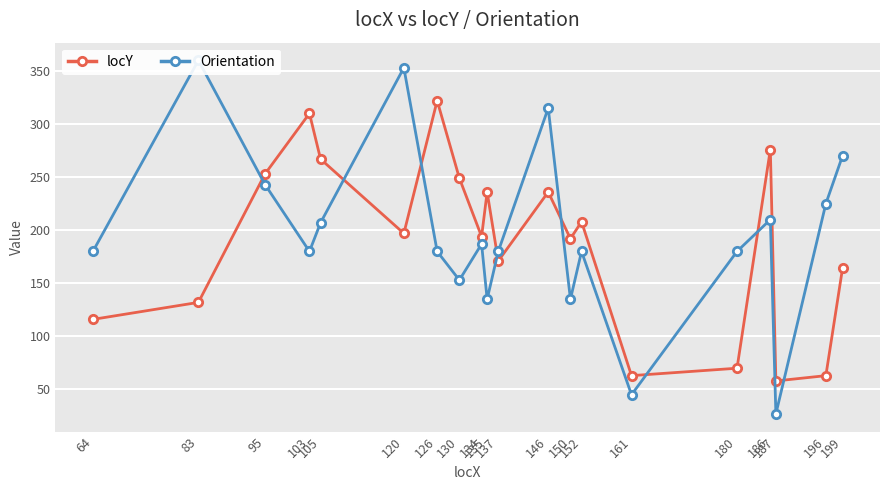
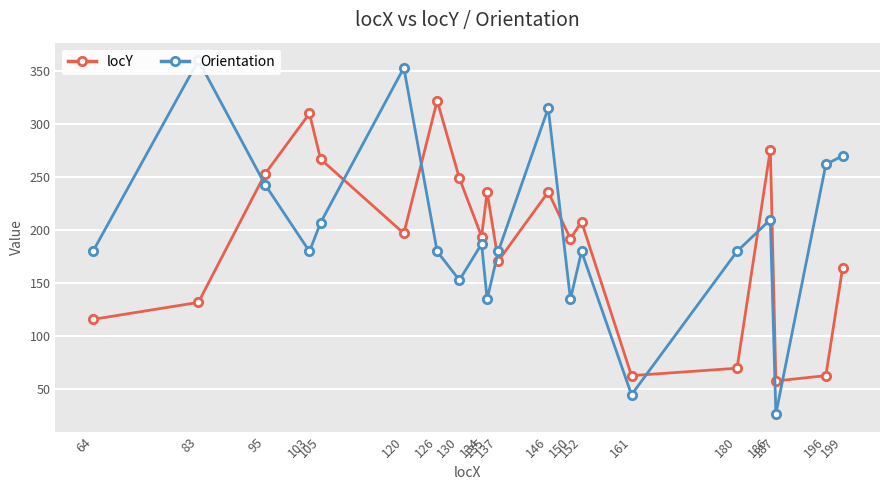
Orientation, 196: 225 -> 262
